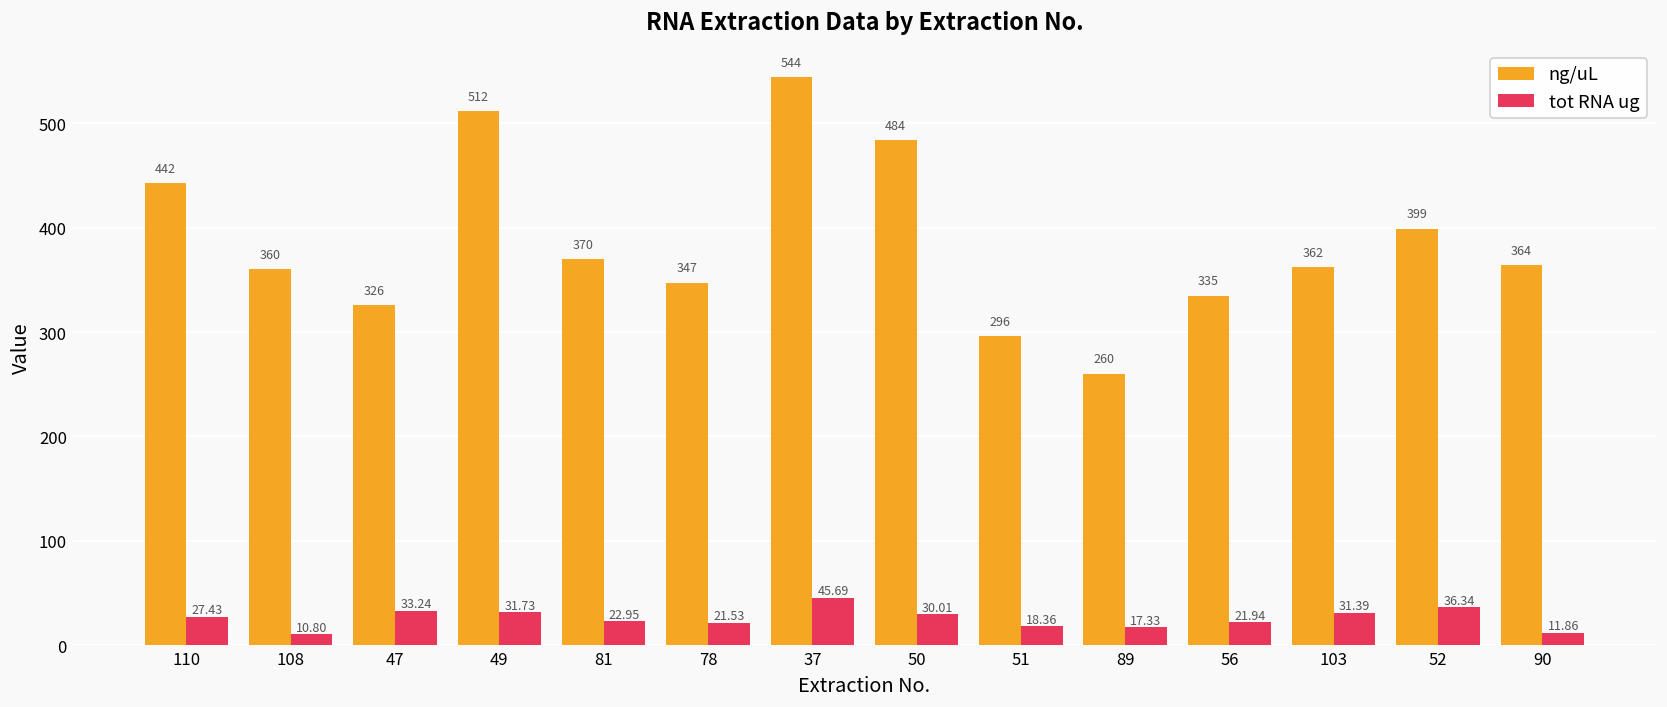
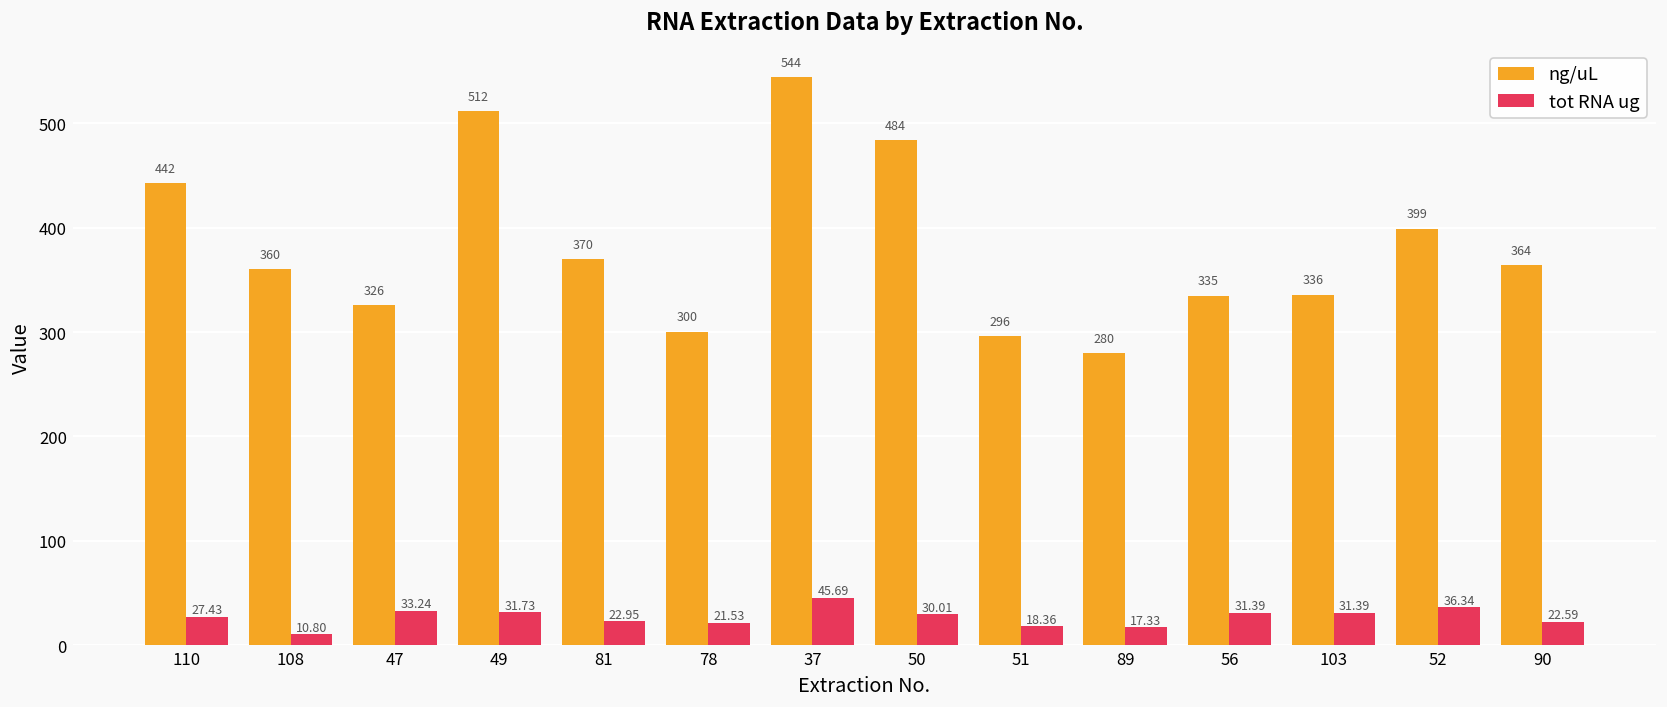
ng/uL, 78: 347 -> 300
ng/uL, 89: 260 -> 280
tot RNA ug, 56: 21.94 -> 31.39
ng/uL, 103: 362 -> 336
tot RNA ug, 90: 11.86 -> 22.59
